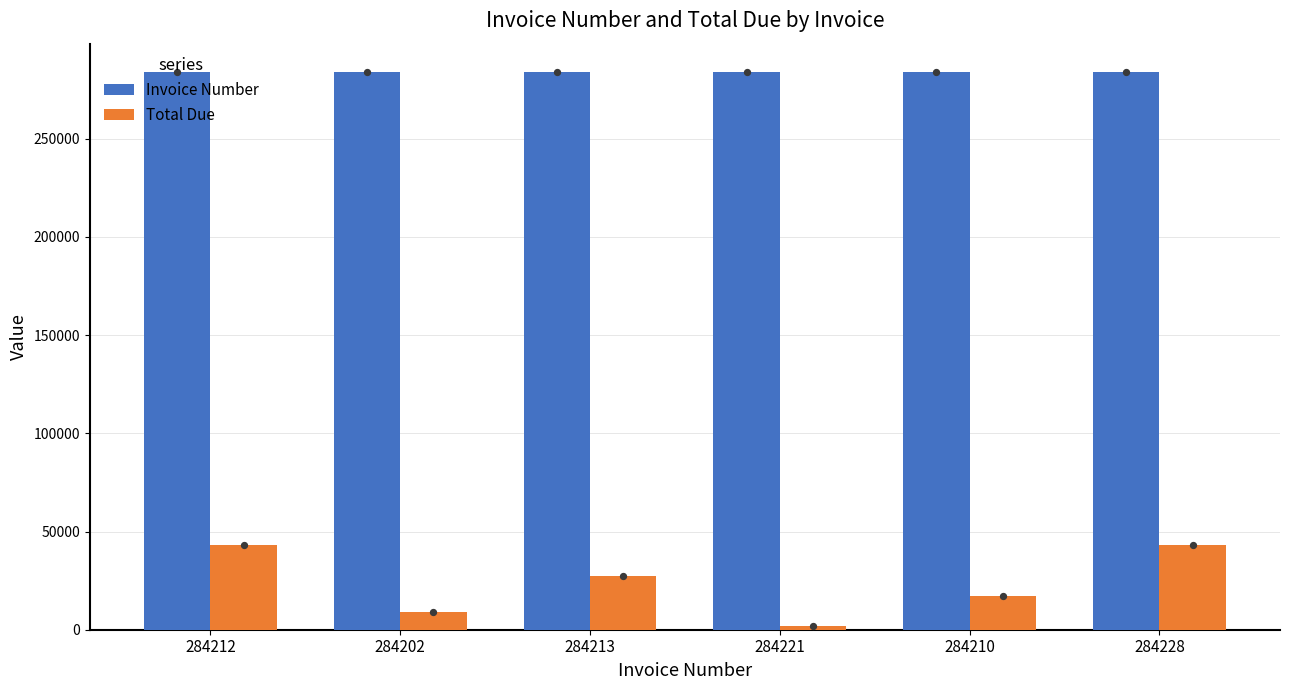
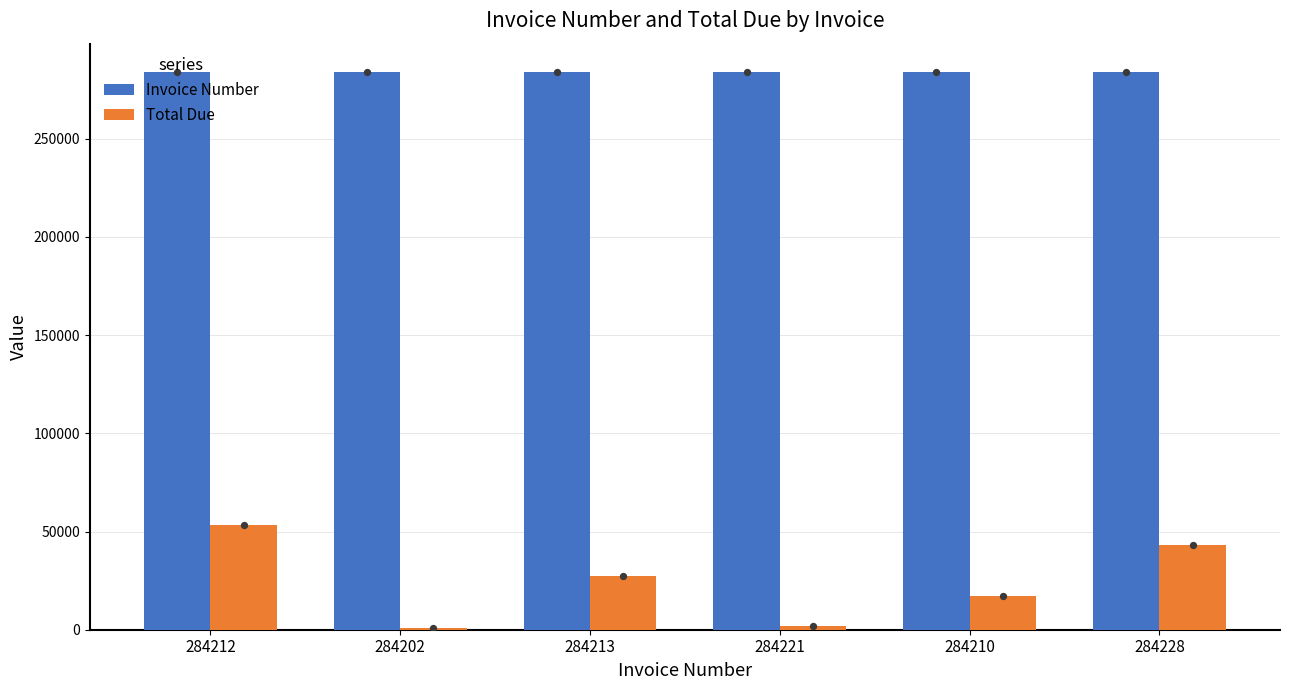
Total Due, 284212: 43000 -> 53000
Total Due, 284202: 9000 -> 1000
